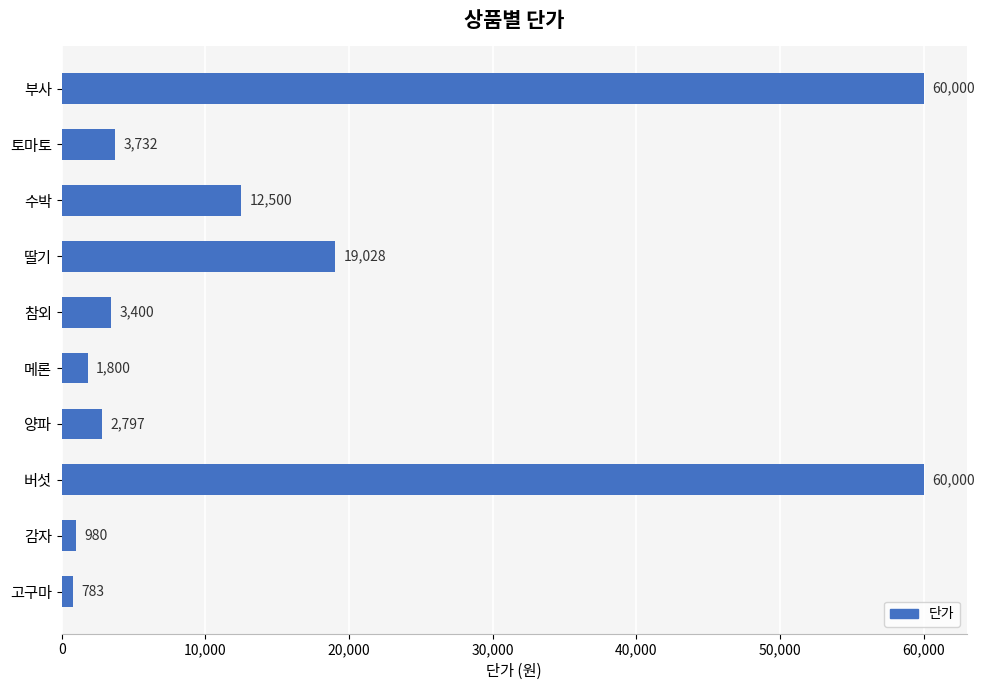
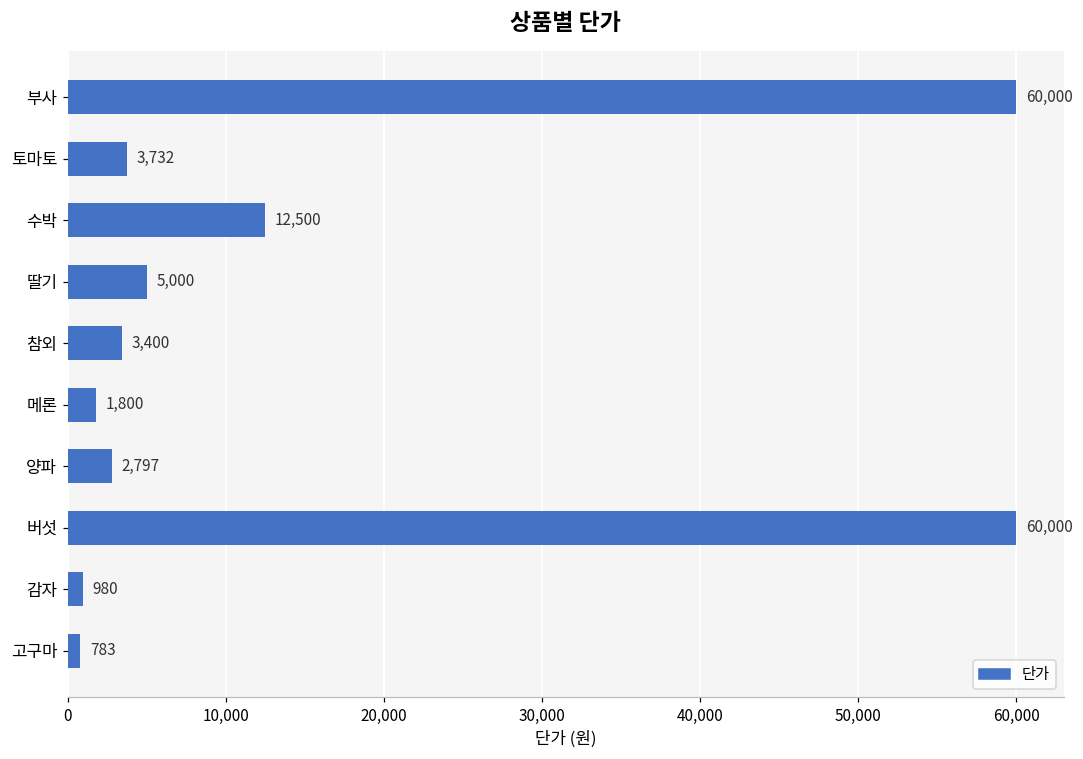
딸기: 19,028 -> 5,000
